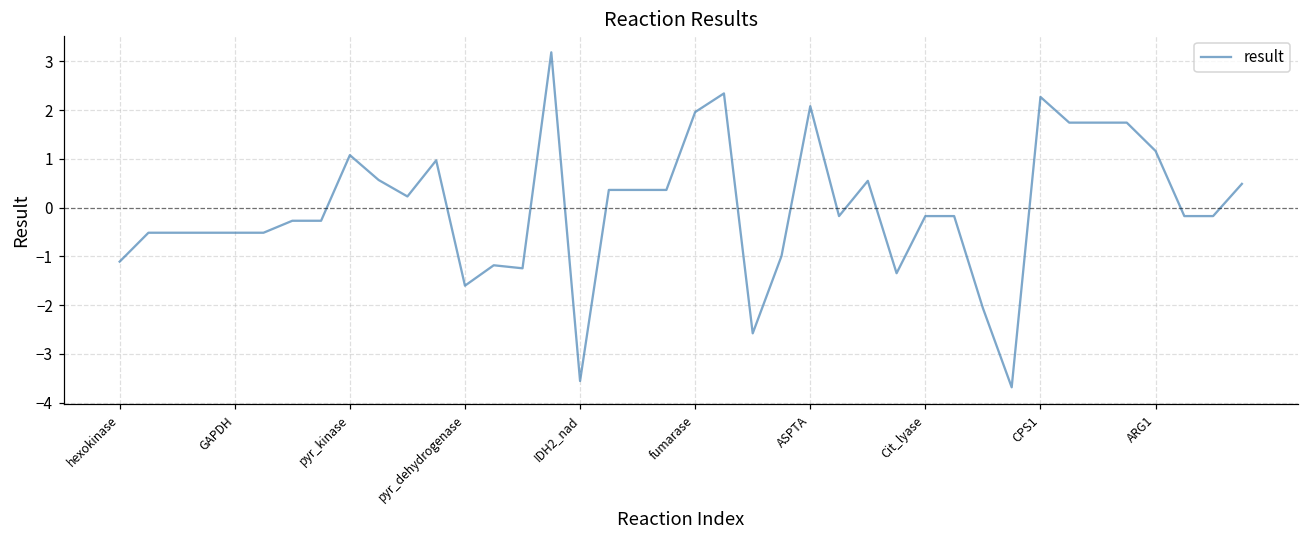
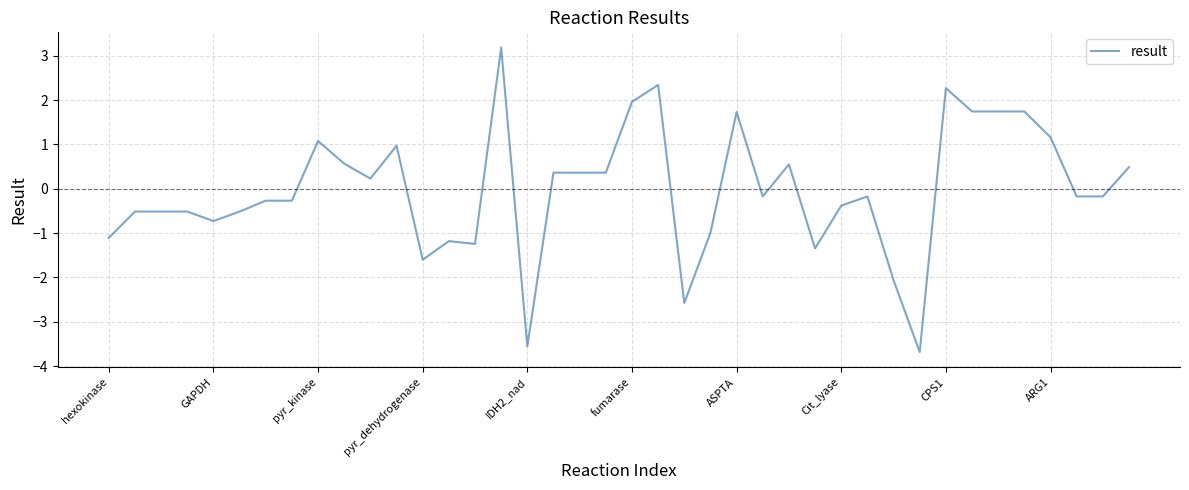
GAPDH: -0.5 -> -0.7
ASPTA: 2.1 -> 1.7
Cit_lyase: -0.2 -> -0.4
